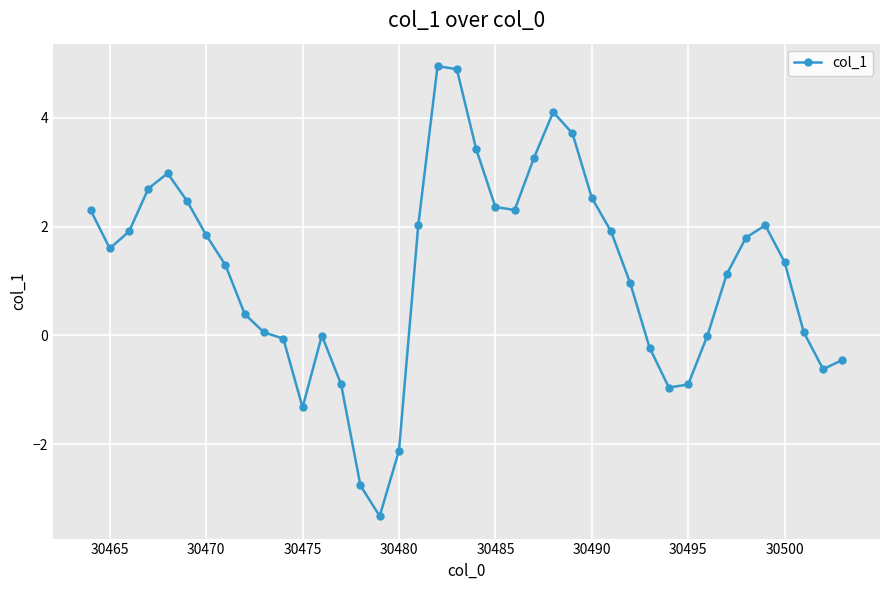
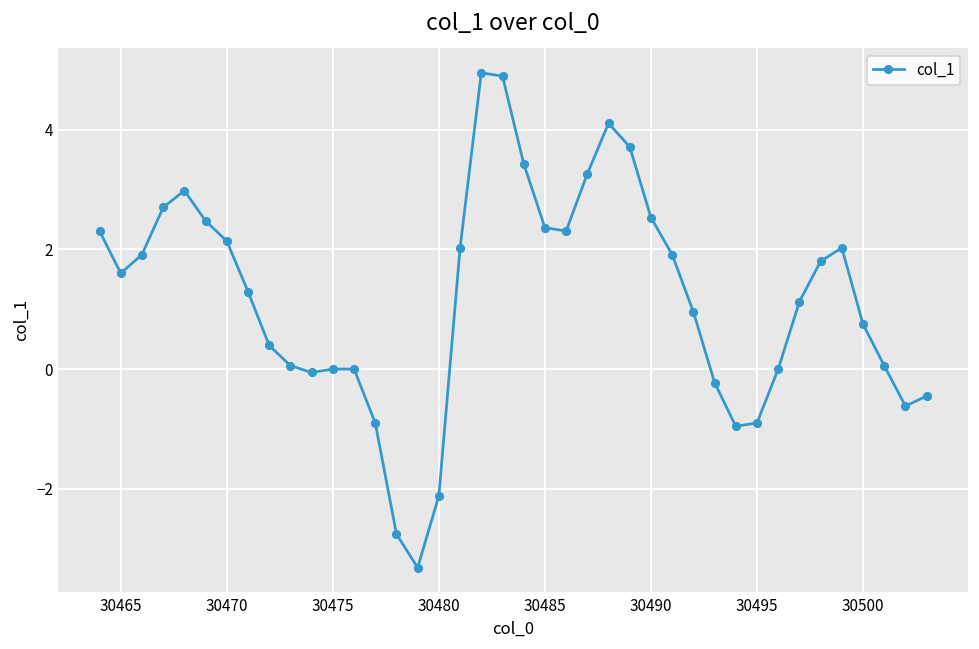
30470: 1.8 -> 2.1
30475: -1.3 -> 0.0
30500: 1.4 -> 0.8
